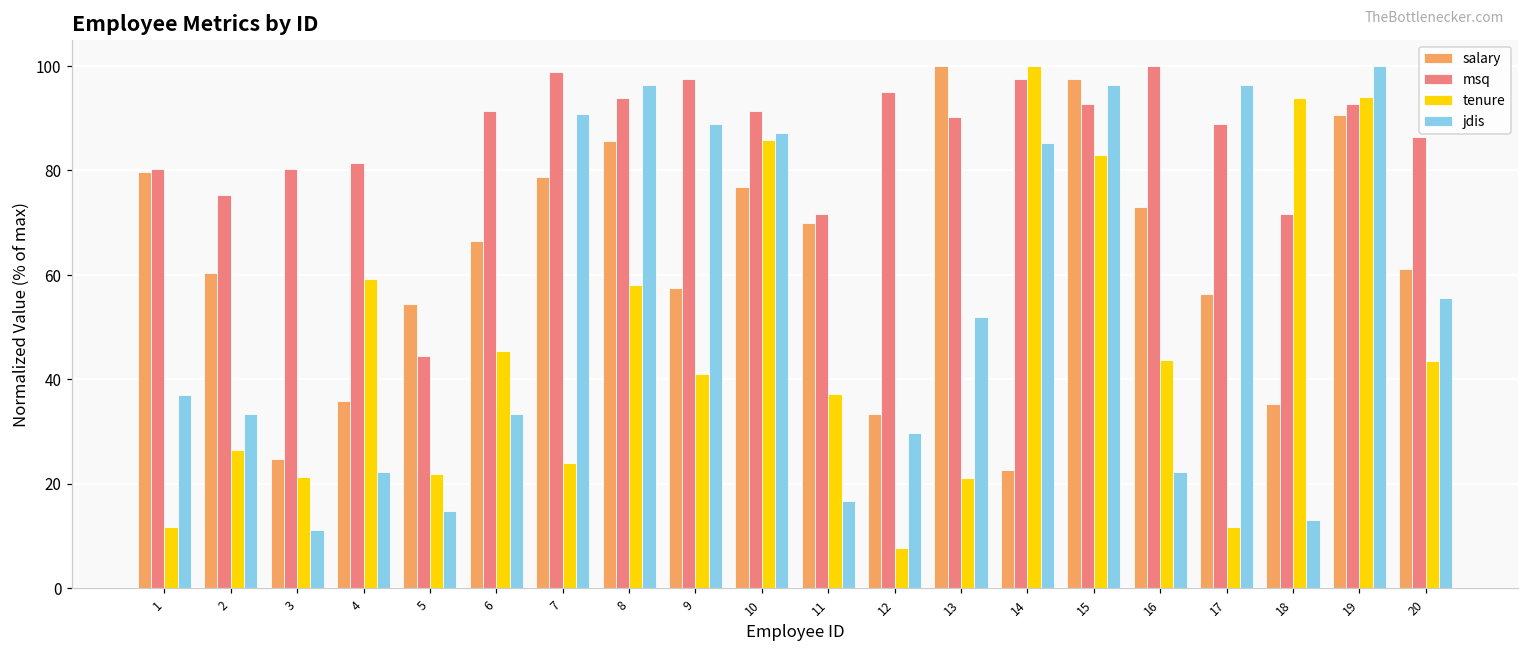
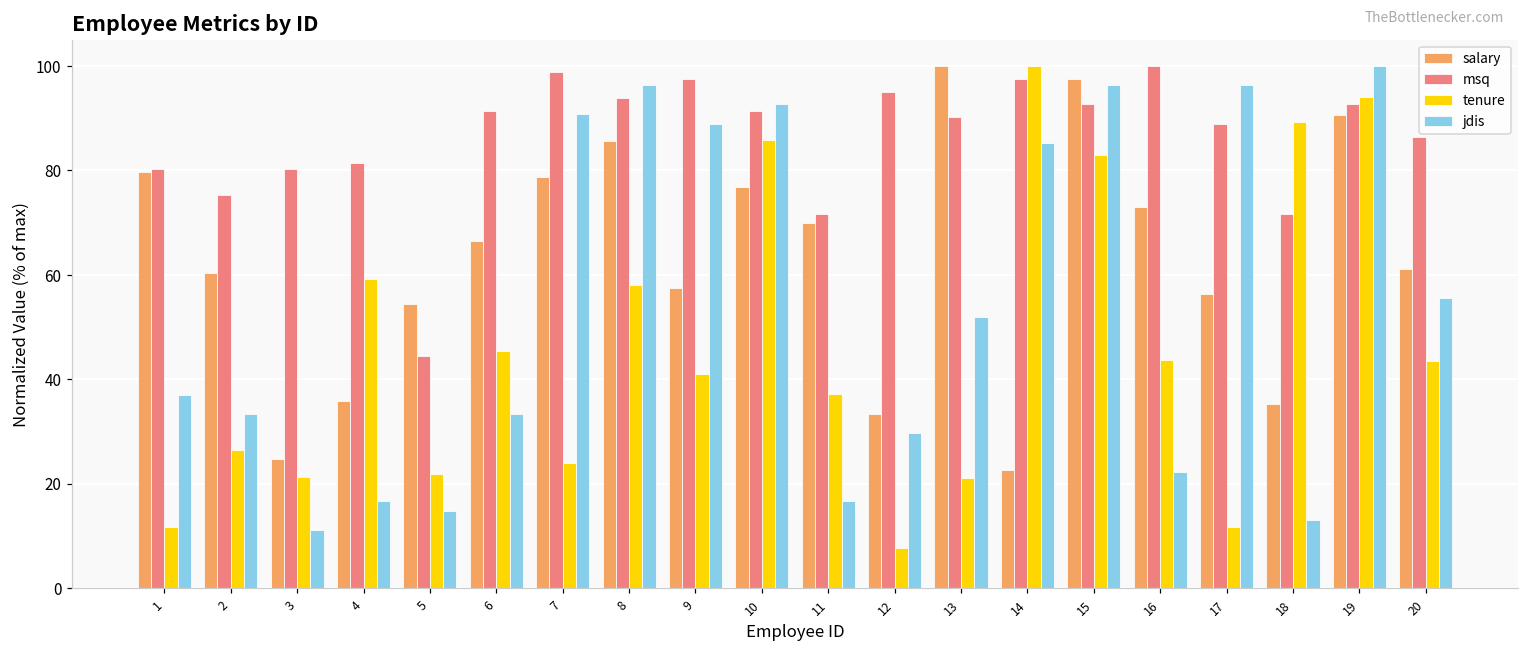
jdis, 4: 22 -> 17
jdis, 10: 87 -> 93
tenure, 18: 94 -> 89
